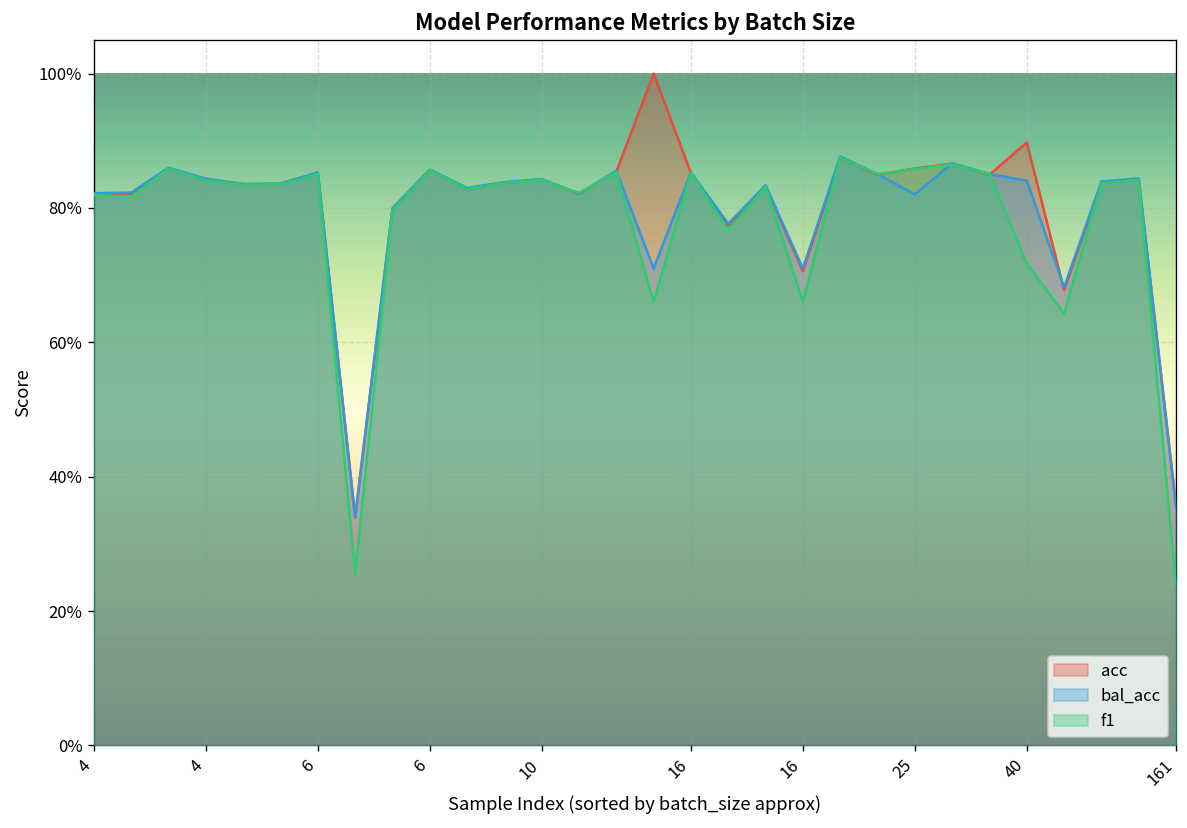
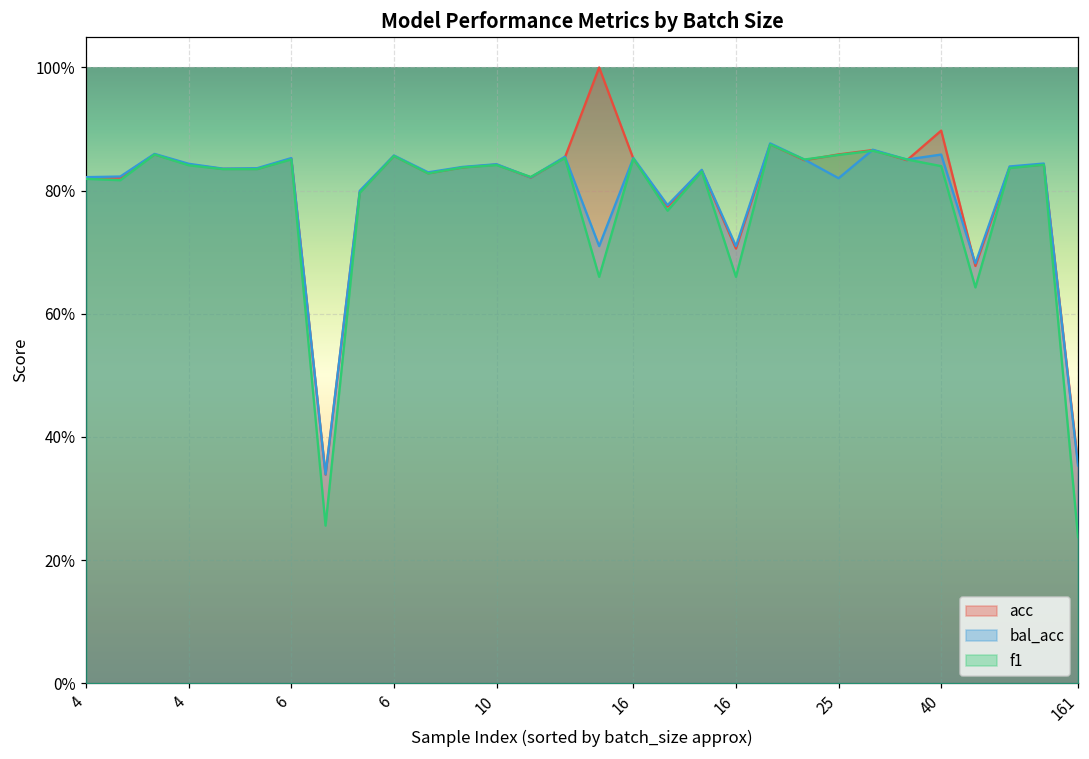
bal_acc, 40: 84% -> 86%
f1, 40: 72% -> 84%
